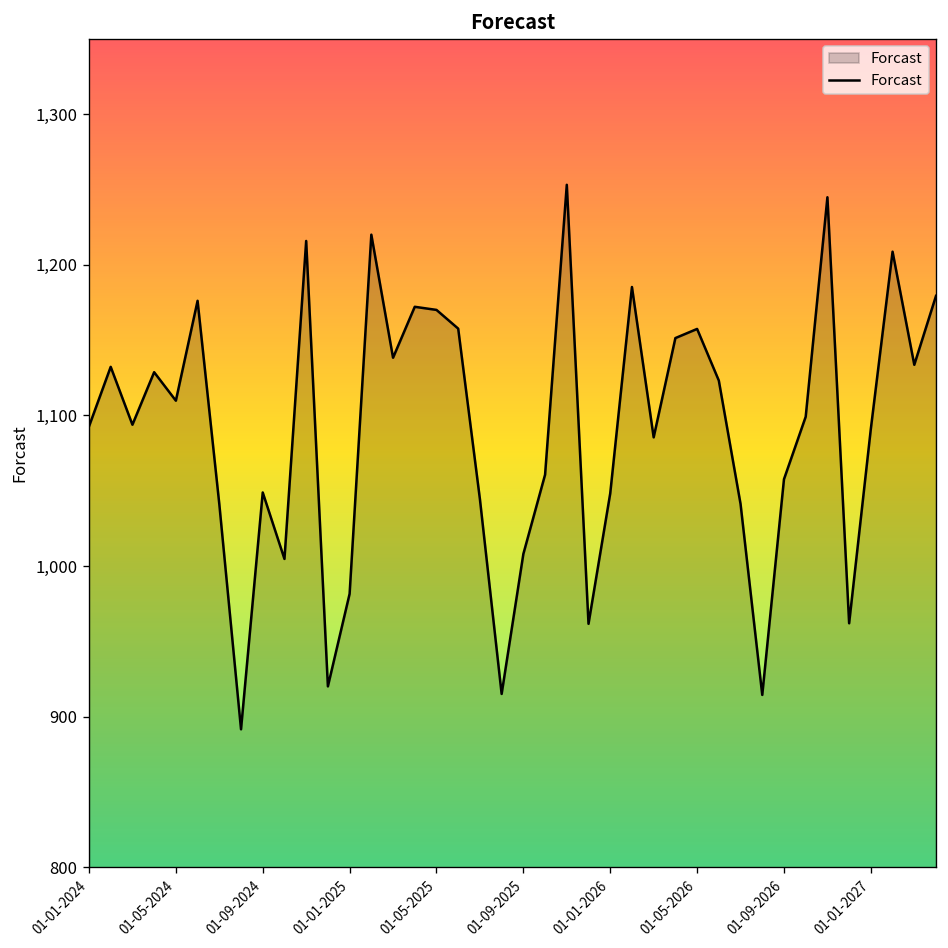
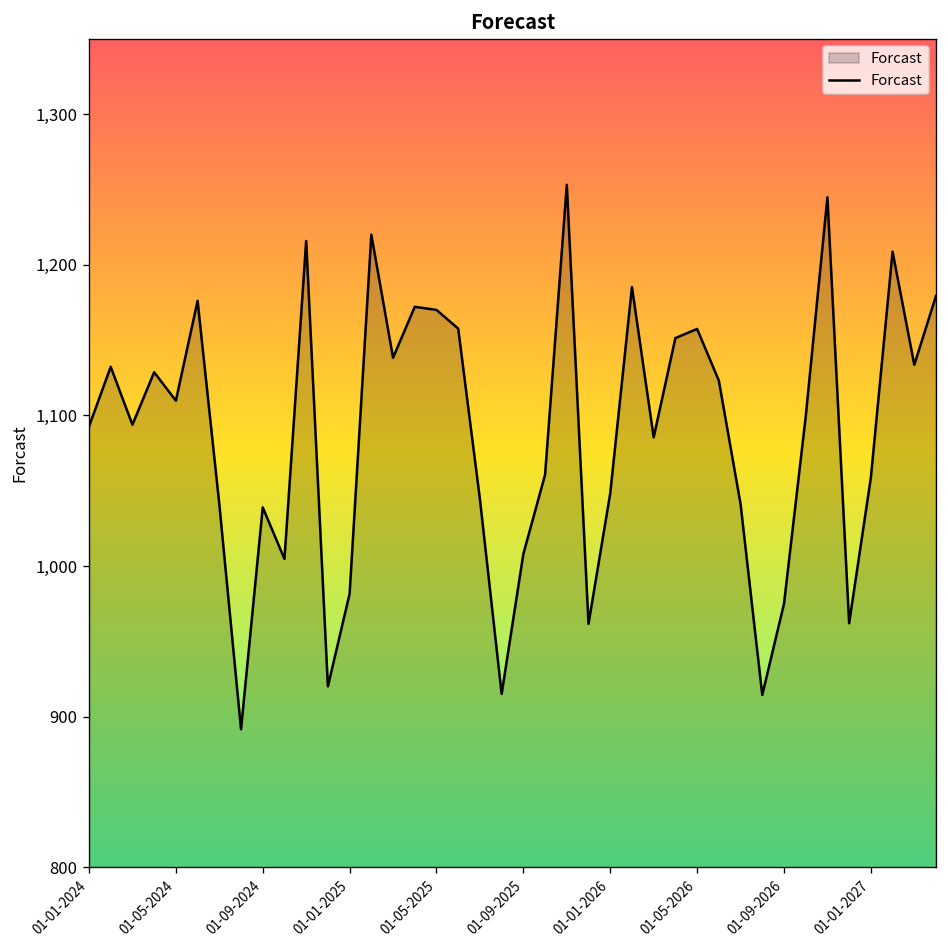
01-09-2024: 1,049 -> 1,039
01-09-2026: 1,058 -> 975
01-01-2027: 1,091 -> 1,059
